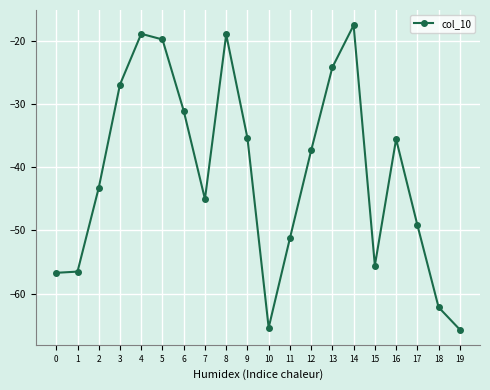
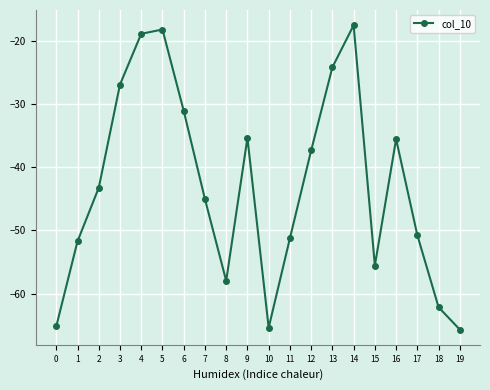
0: -57 -> -65
1: -57 -> -52
5: -20 -> -18
8: -19 -> -58
17: -49 -> -51
